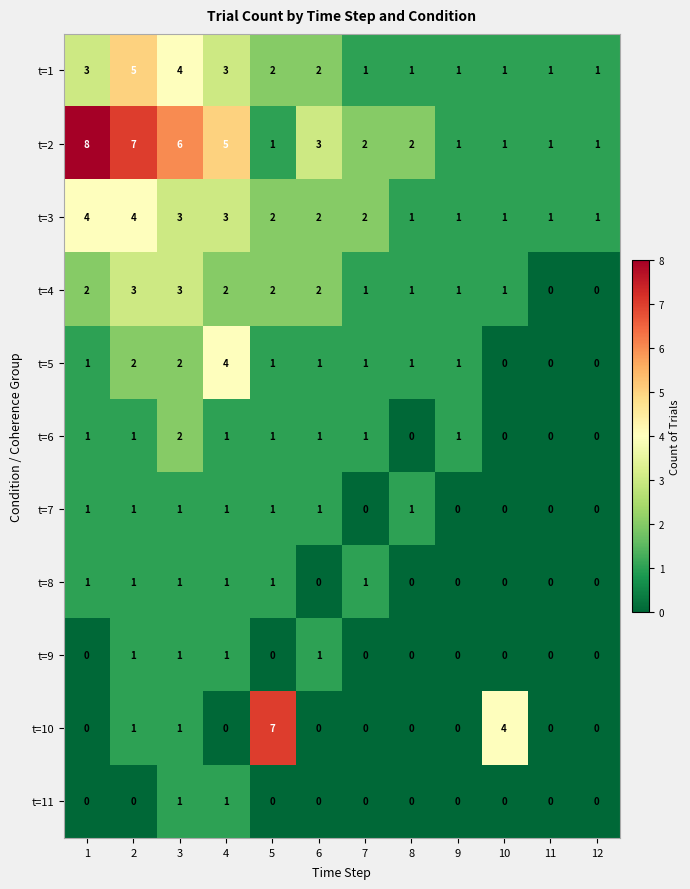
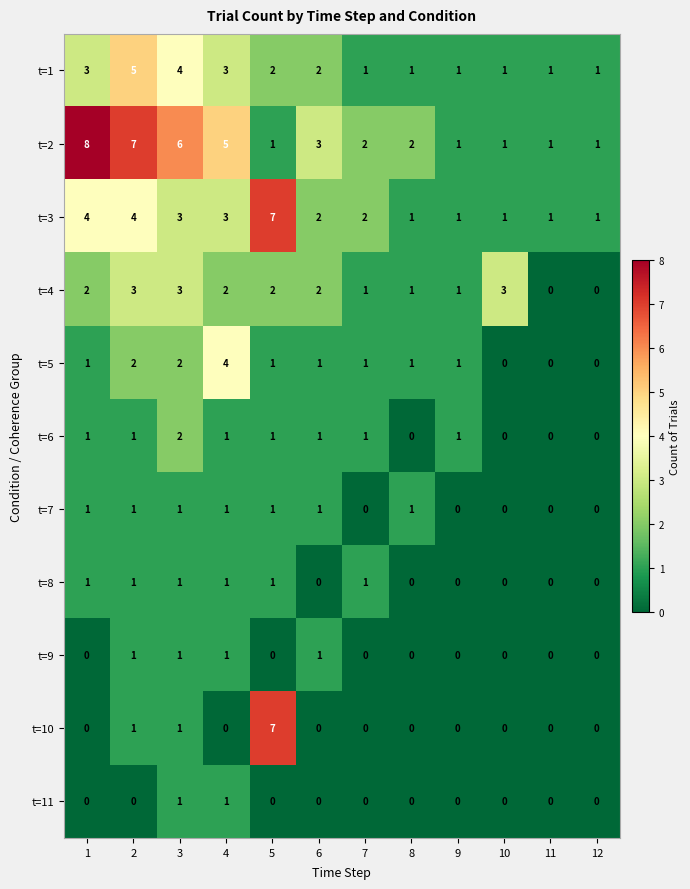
t=3, 5: 2 -> 7
t=4, 10: 1 -> 3
t=10, 10: 4 -> 0
